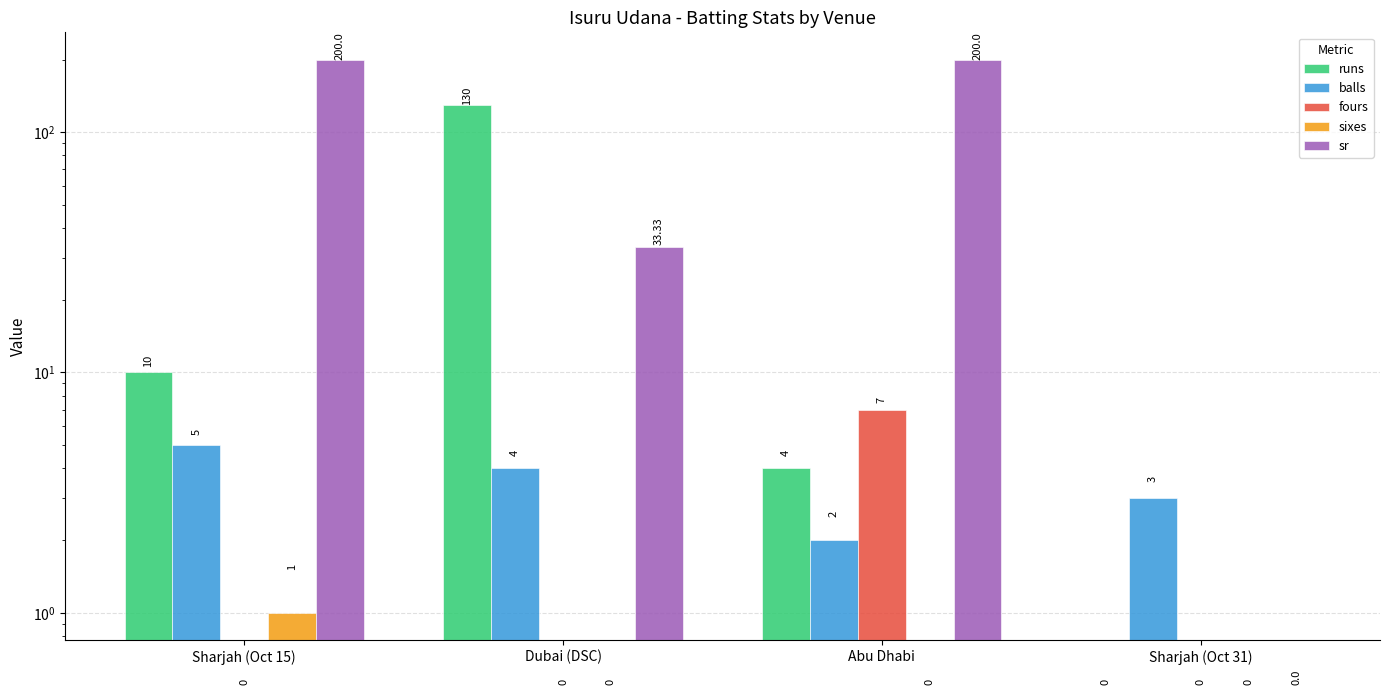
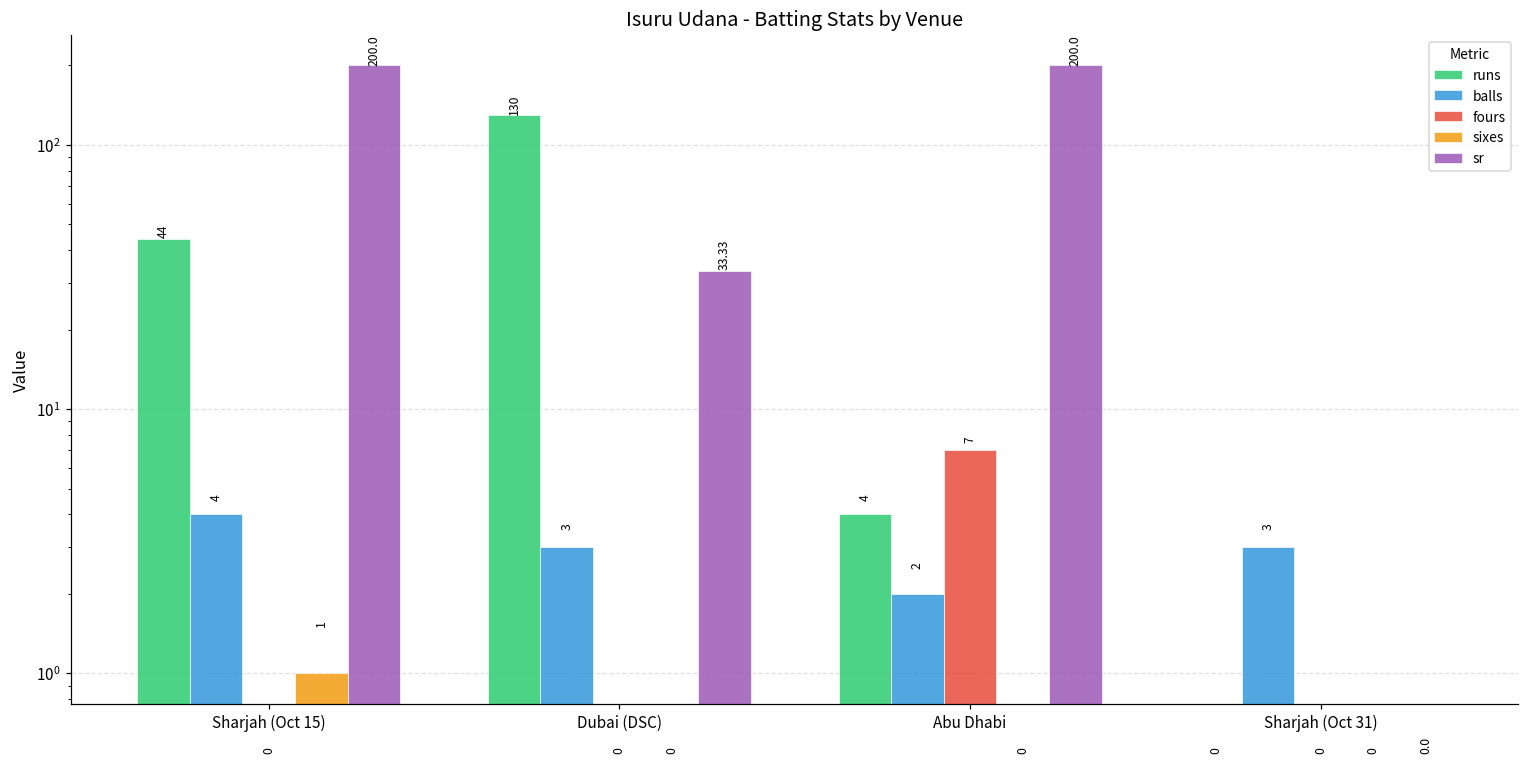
runs, Sharjah (Oct 15): 10 -> 44
balls, Sharjah (Oct 15): 5 -> 4
balls, Dubai (DSC): 4 -> 3
